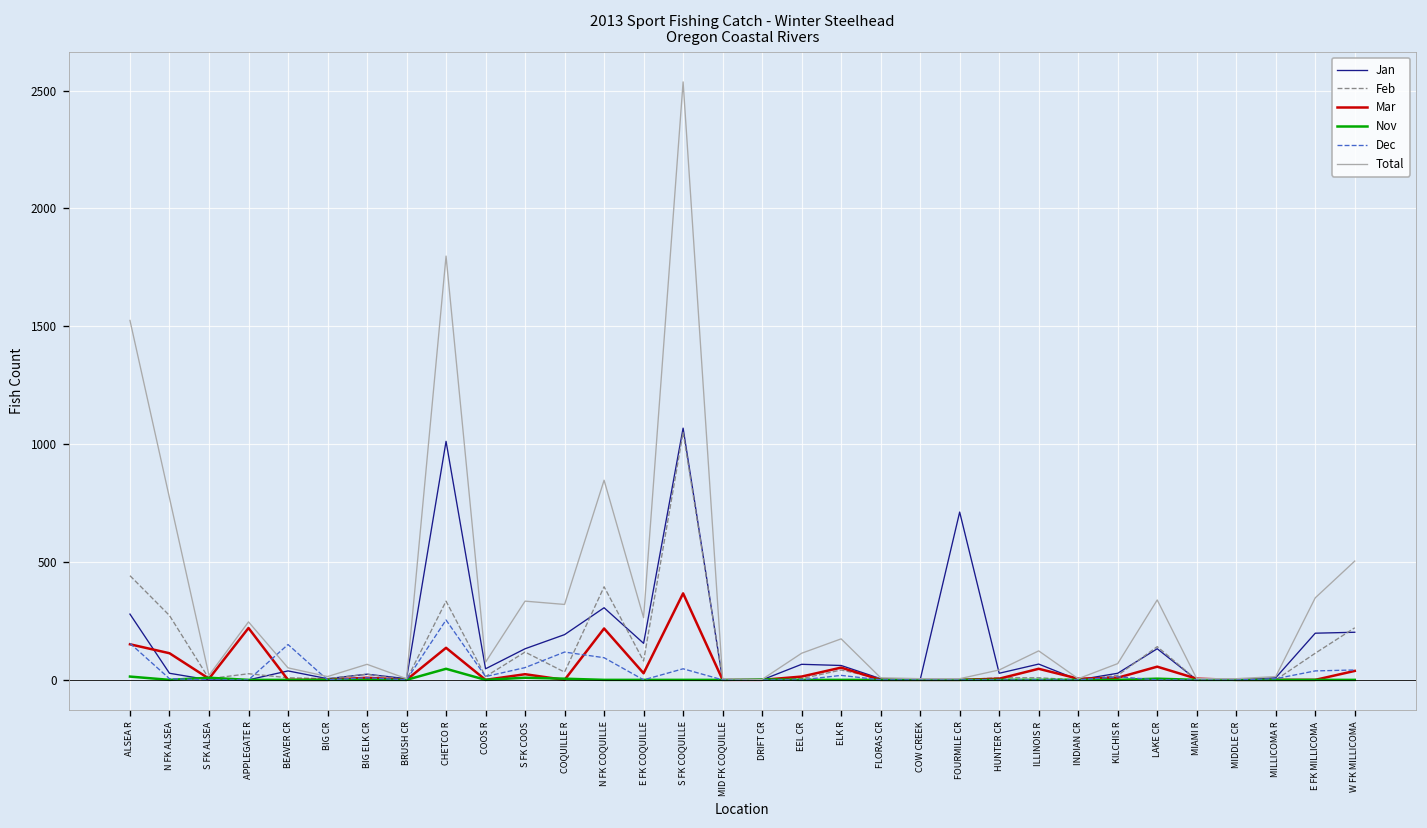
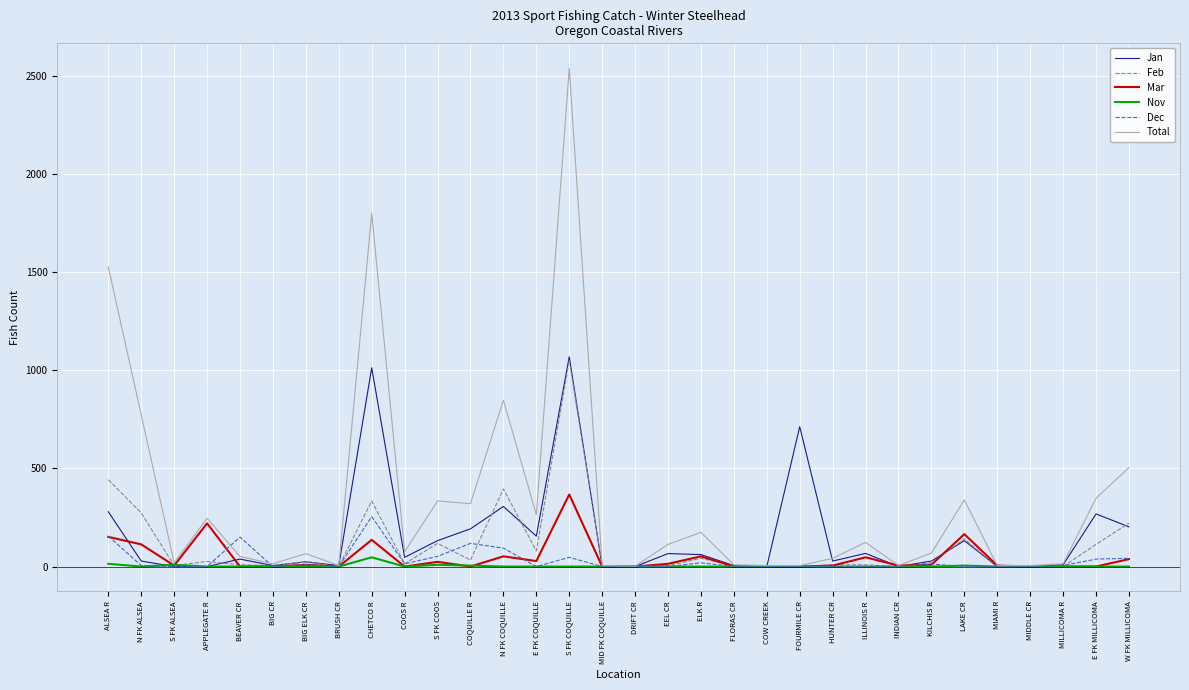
Mar, N FK COQUILLE: 220 -> 50
Mar, LAKE CR: 60 -> 170
Jan, E FK MILLICOMA: 200 -> 270
